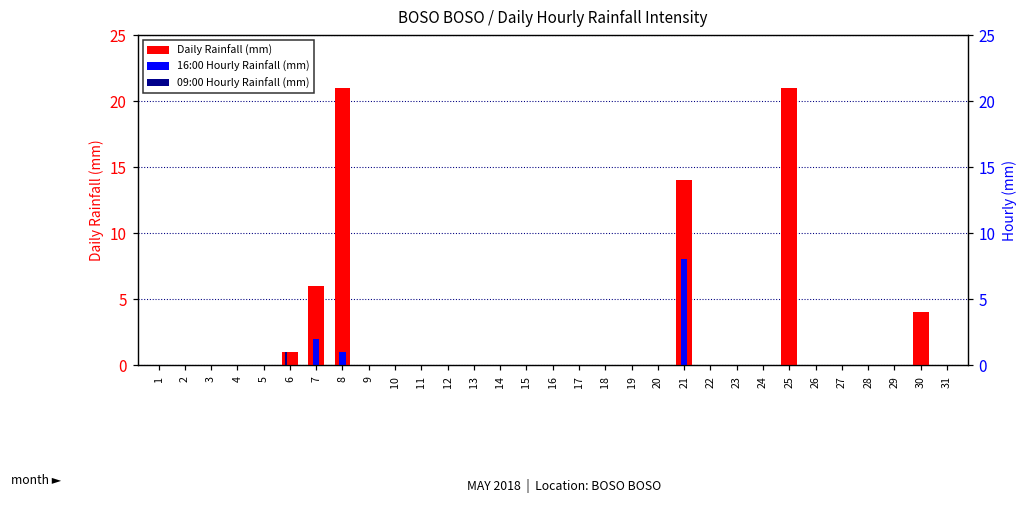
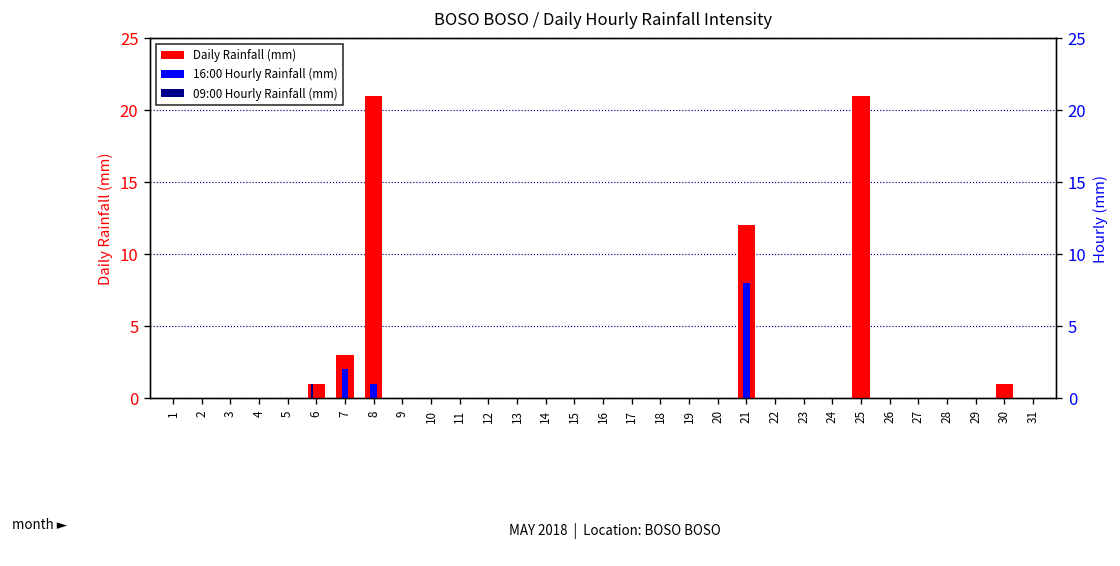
Daily Rainfall (mm), 7: 6 -> 3
Daily Rainfall (mm), 21: 14 -> 12
Daily Rainfall (mm), 30: 4 -> 1
